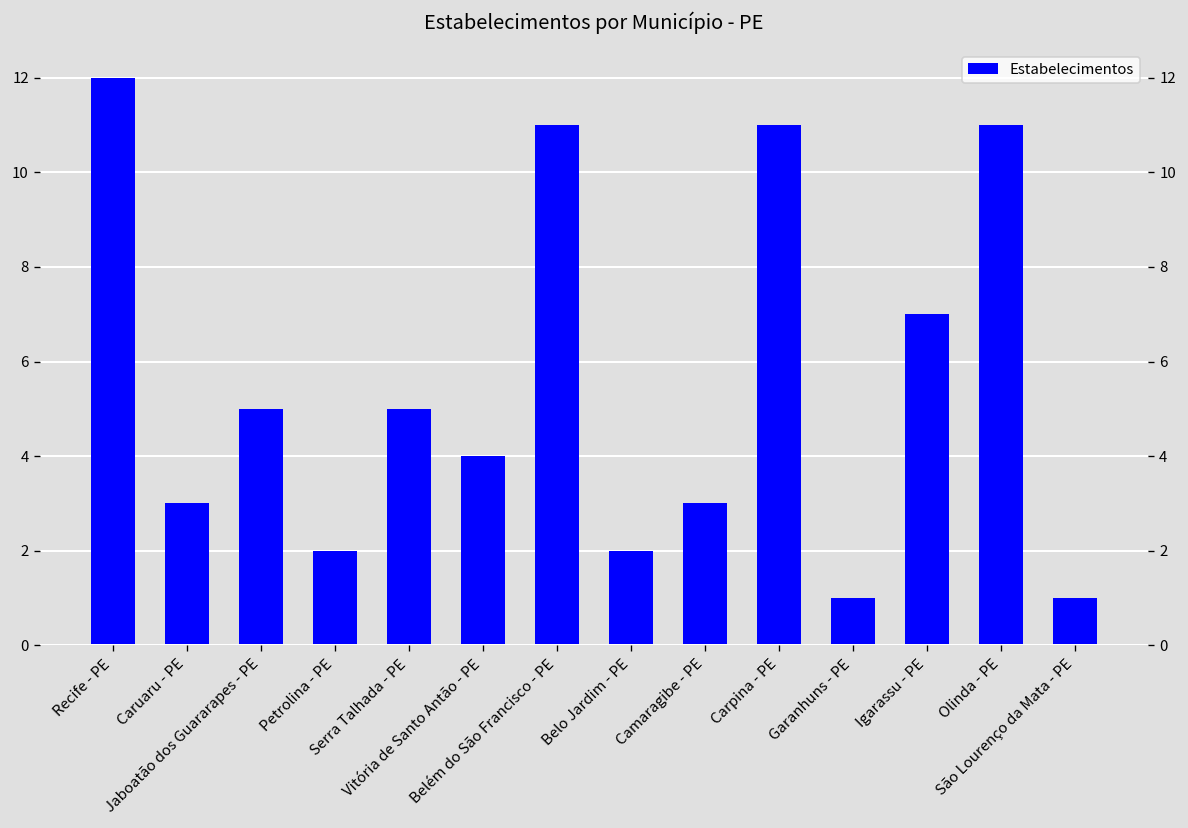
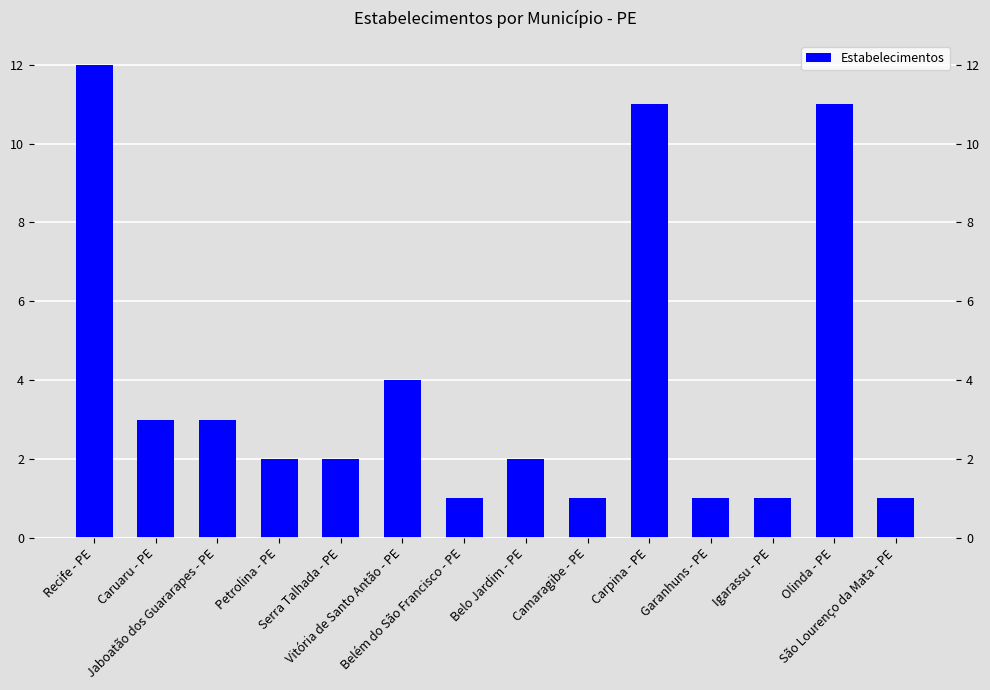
Jaboatão dos Guararapes - PE: 5 -> 3
Serra Talhada - PE: 5 -> 2
Belém do São Francisco - PE: 11 -> 1
Camaragibe - PE: 3 -> 1
Igarassu - PE: 7 -> 1
